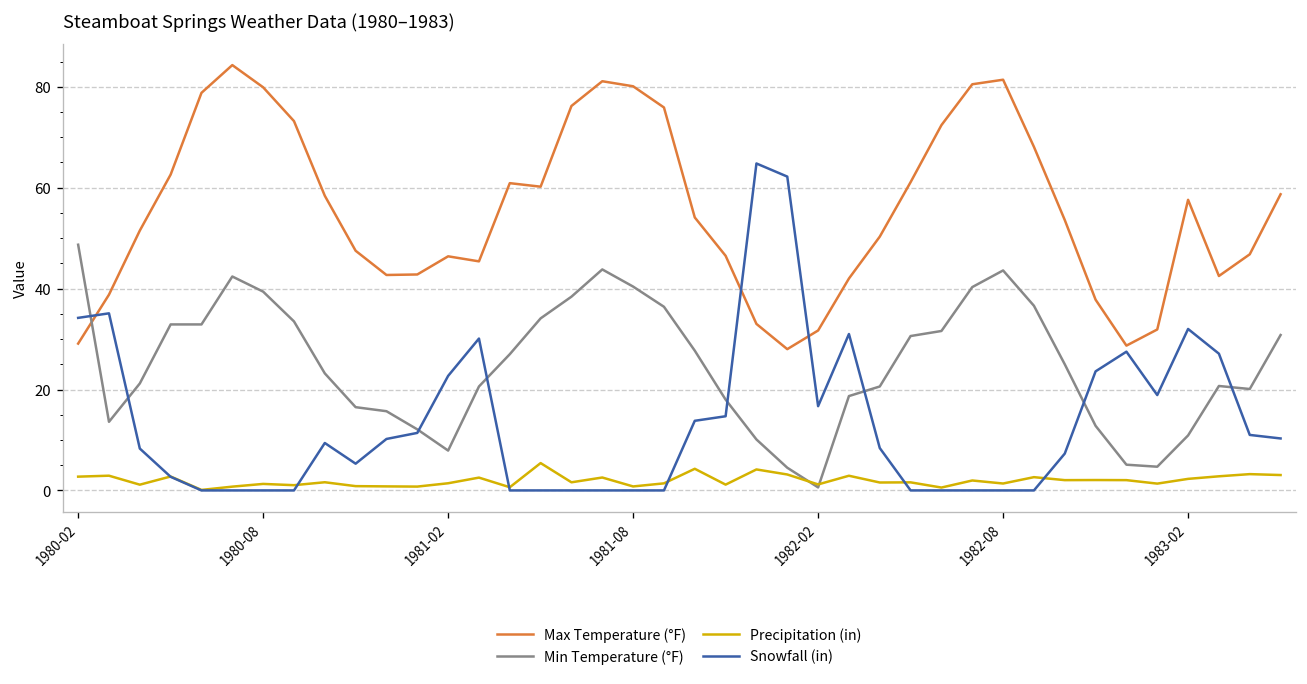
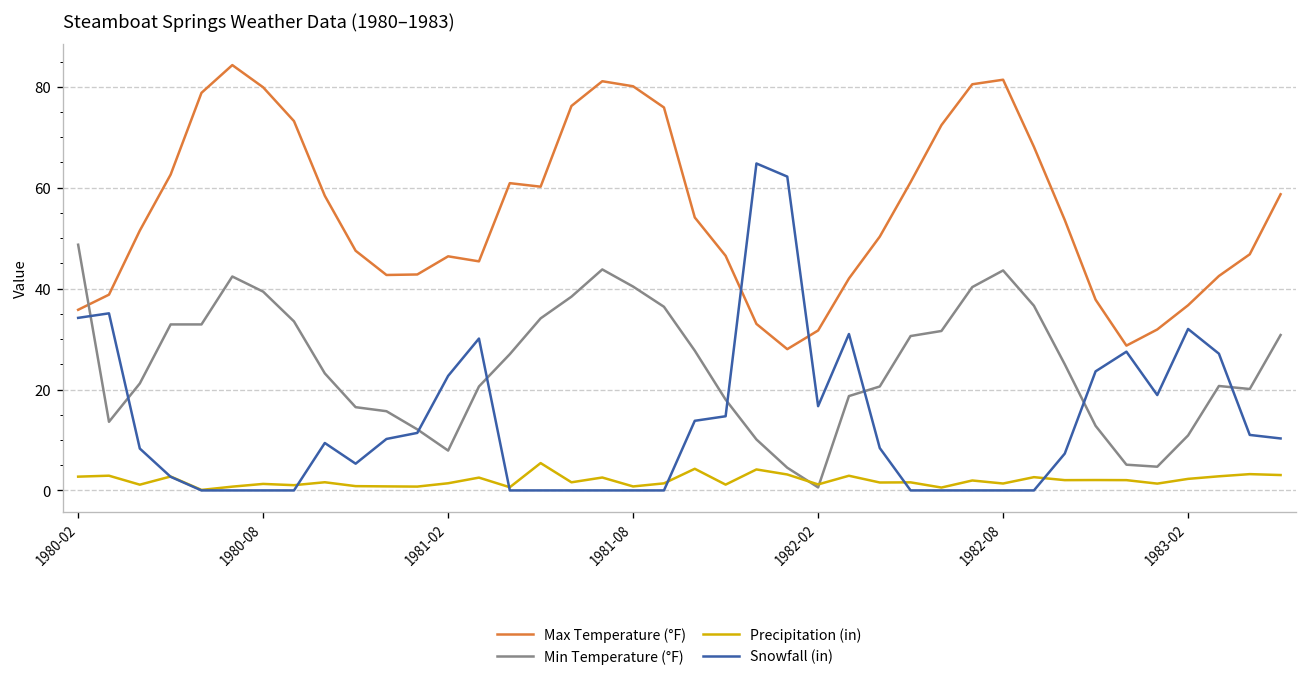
Max Temperature (°F), 1980-02: 29 -> 36
Max Temperature (°F), 1983-02: 58 -> 37
